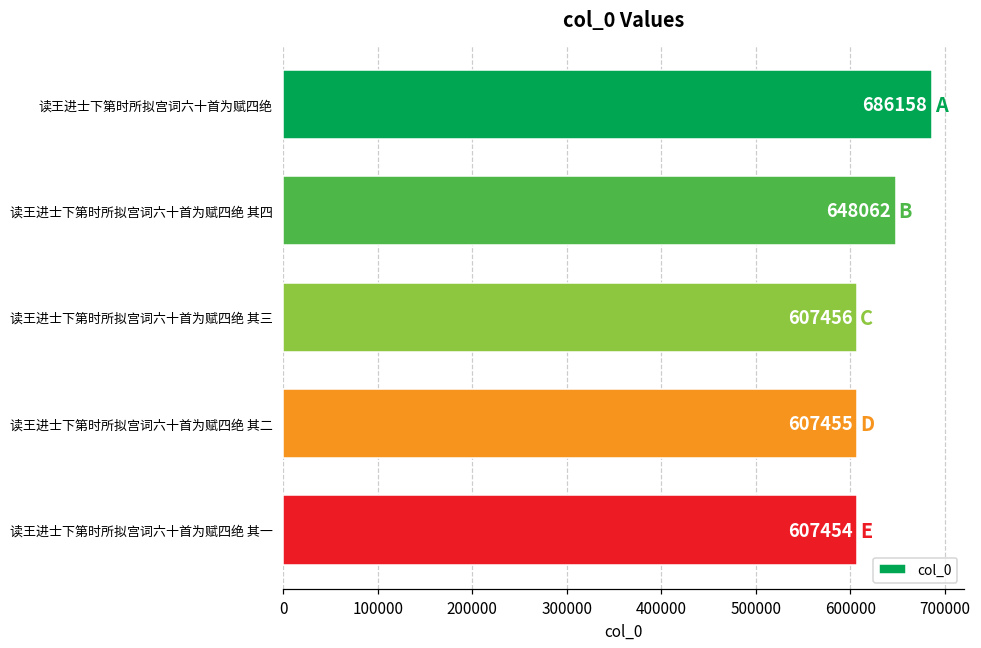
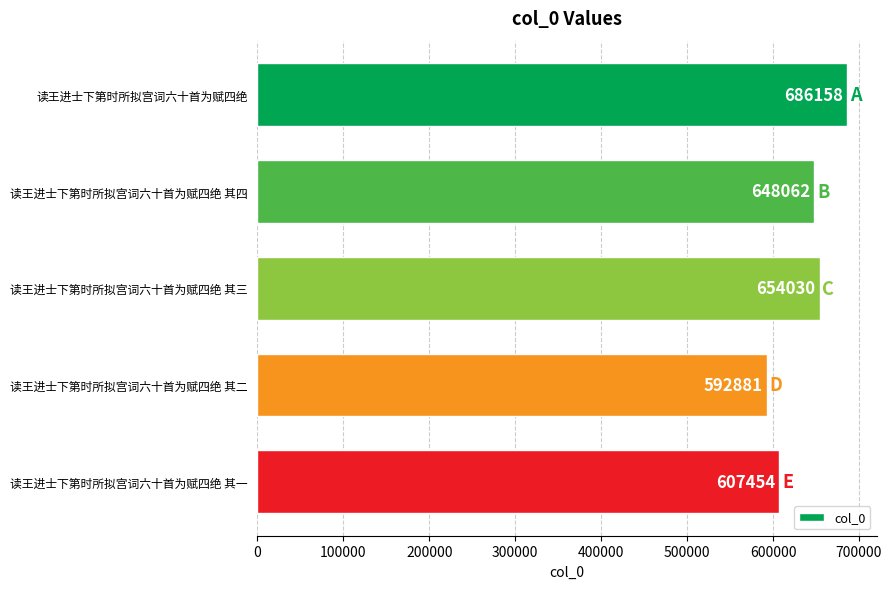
读王进士下第时所拟宫词六十首为赋四绝 其三: 607456 -> 654030
读王进士下第时所拟宫词六十首为赋四绝 其二: 607455 -> 592881
